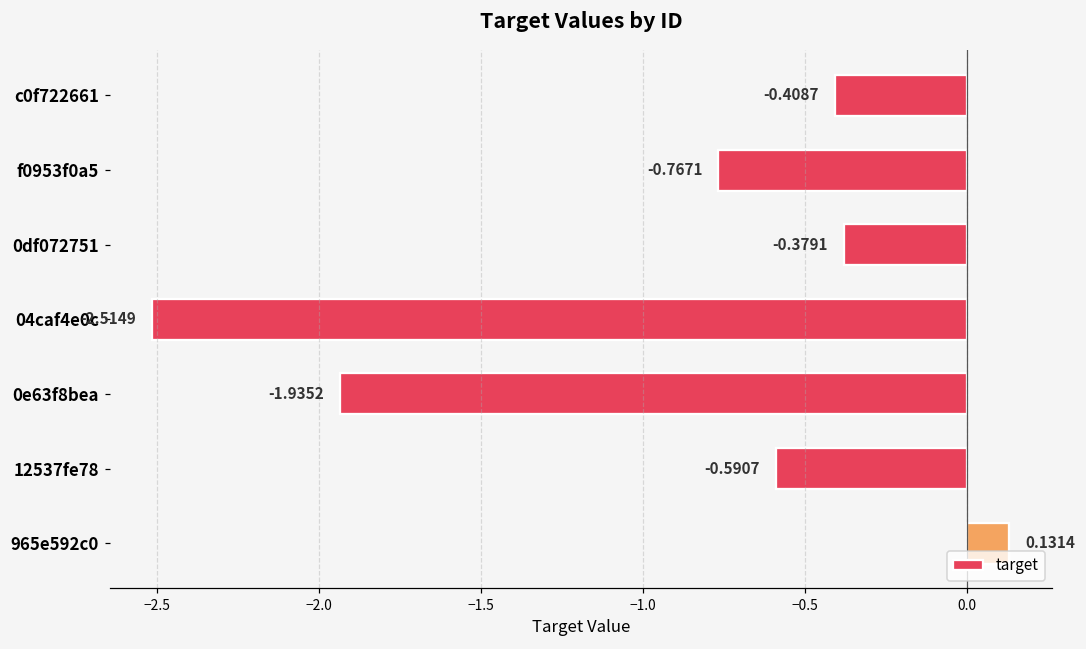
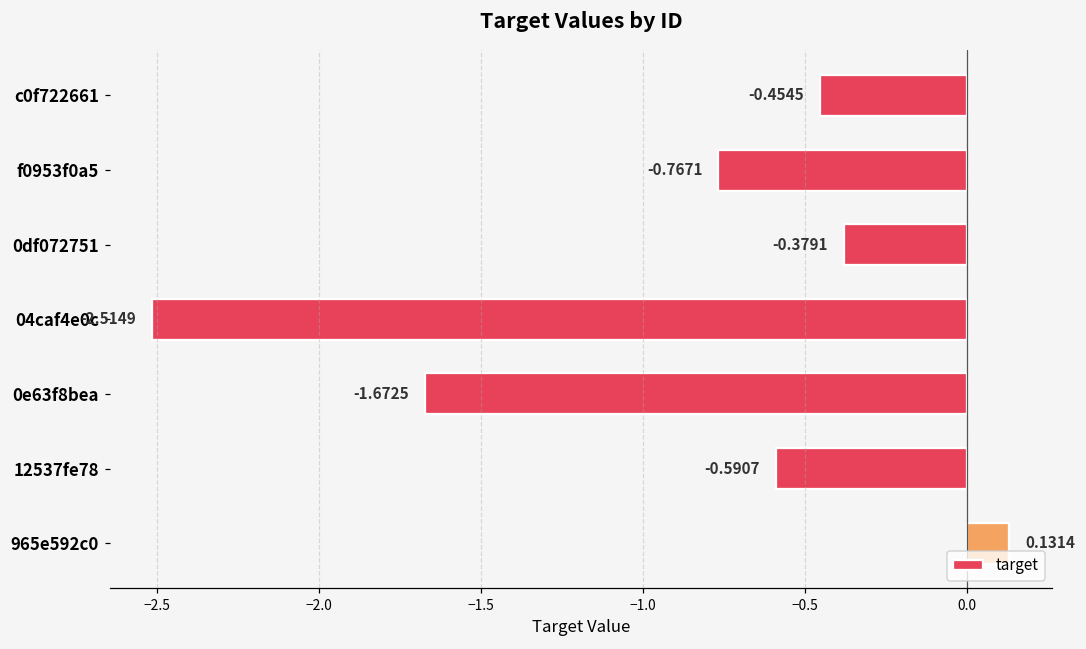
c0f722661: -0.4087 -> -0.4545
0e63f8bea: -1.9352 -> -1.6725
